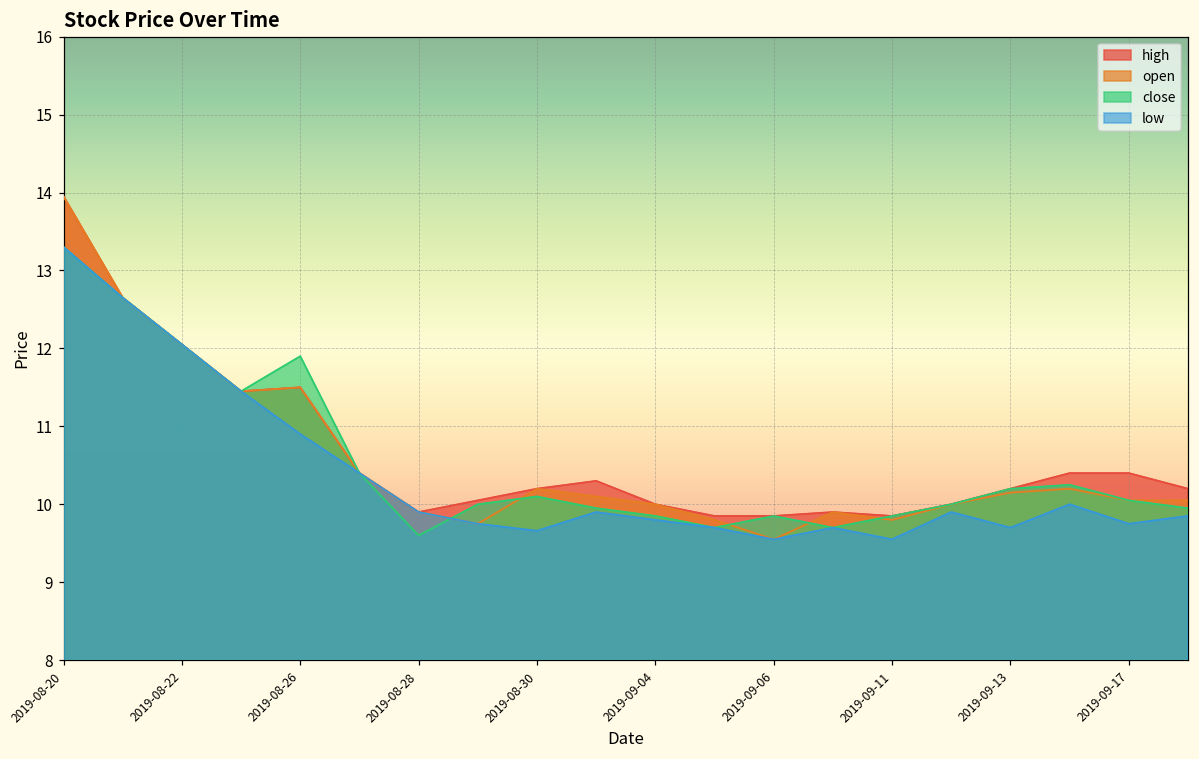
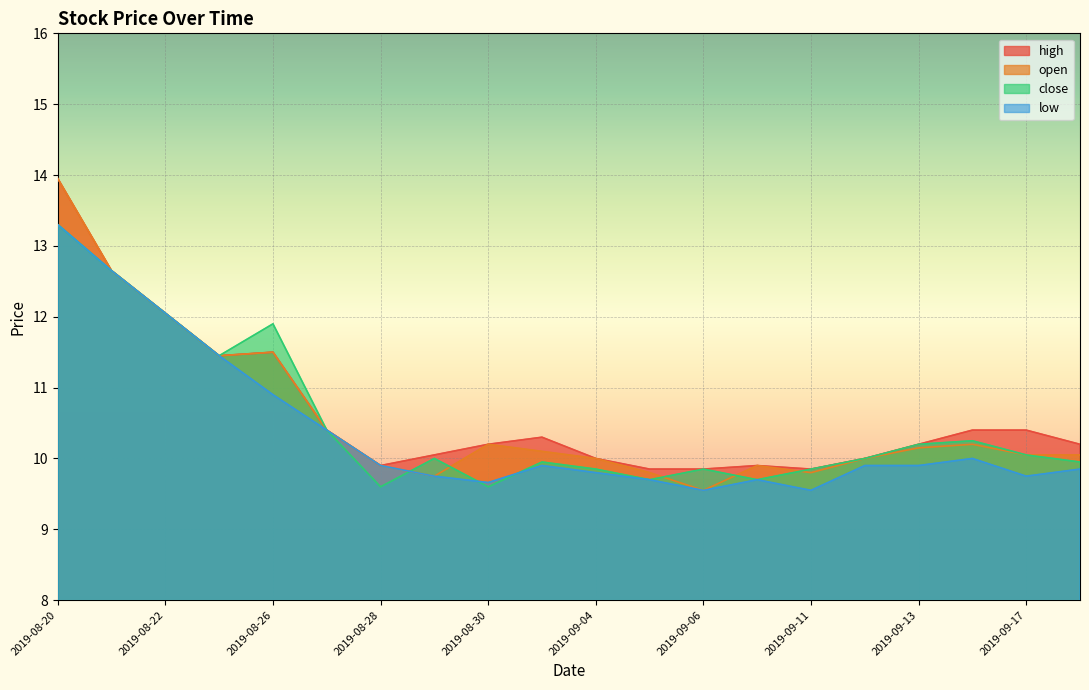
close, 2019-08-30: 10.1 -> 9.6
low, 2019-09-13: 9.7 -> 9.9
